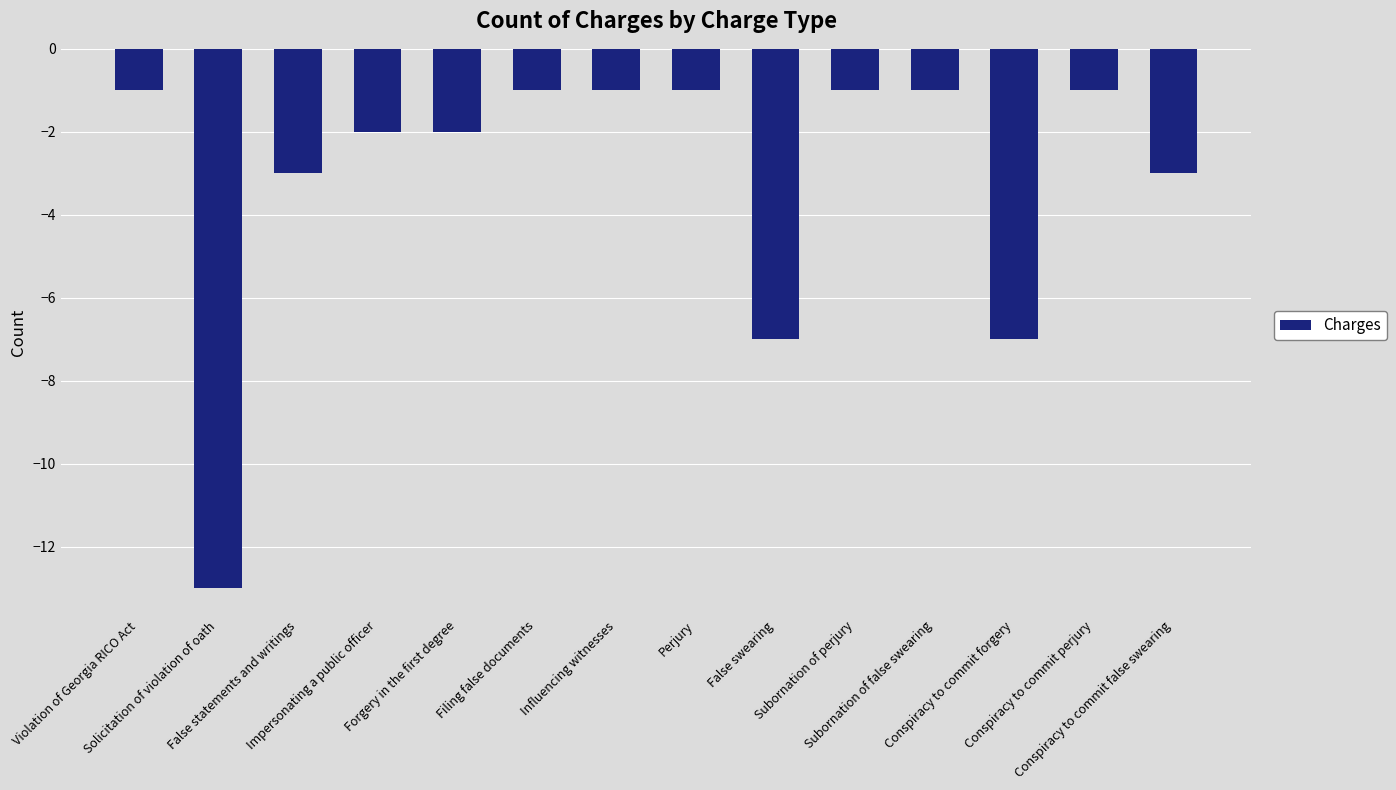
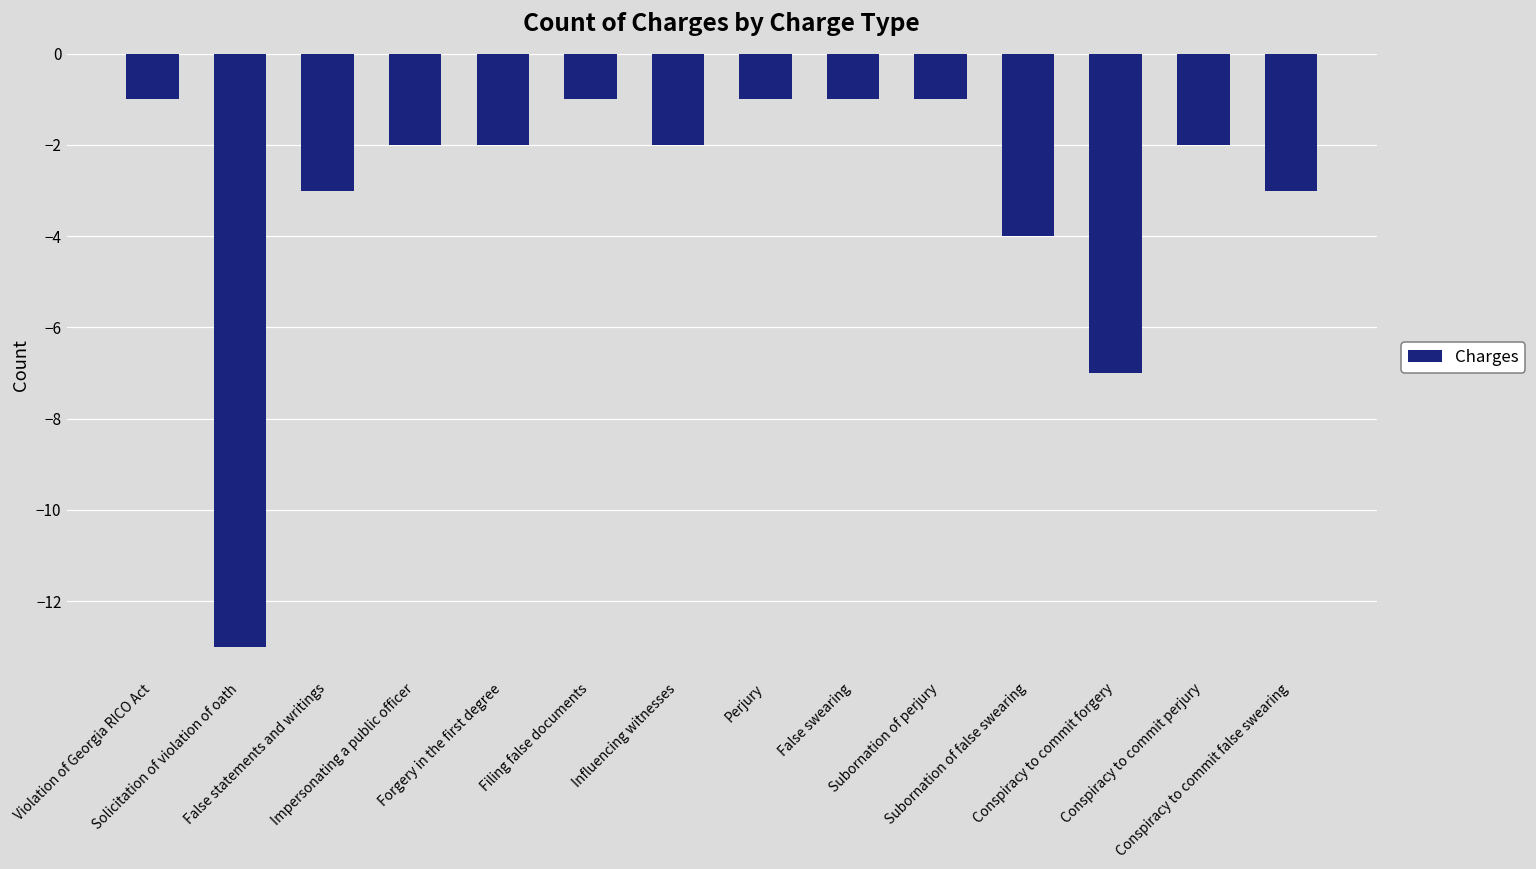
Influencing witnesses: -1 -> -2
False swearing: -7 -> -1
Subornation of false swearing: -1 -> -4
Conspiracy to commit perjury: -1 -> -2
